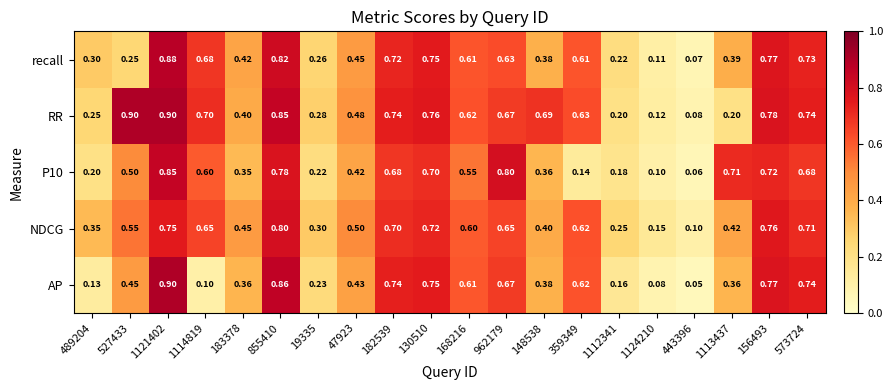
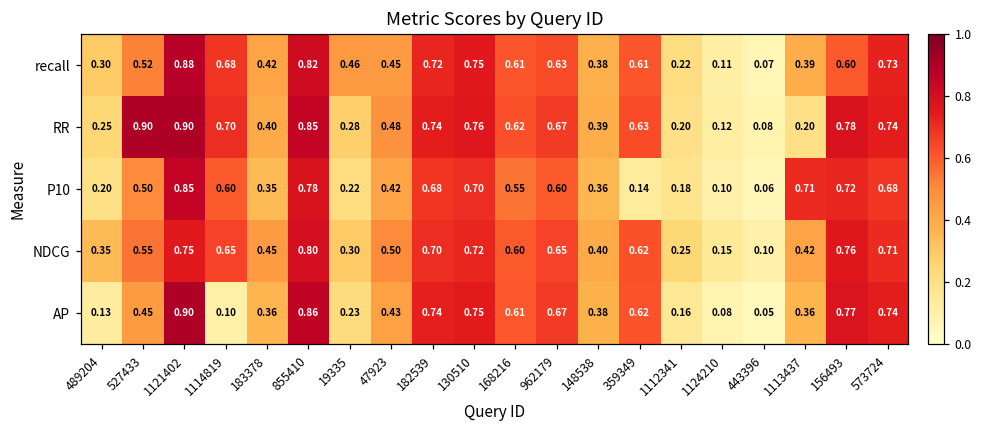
recall, 527433: 0.25 -> 0.52
recall, 19335: 0.26 -> 0.46
recall, 156493: 0.77 -> 0.60
RR, 148538: 0.69 -> 0.39
P10, 962179: 0.80 -> 0.60
